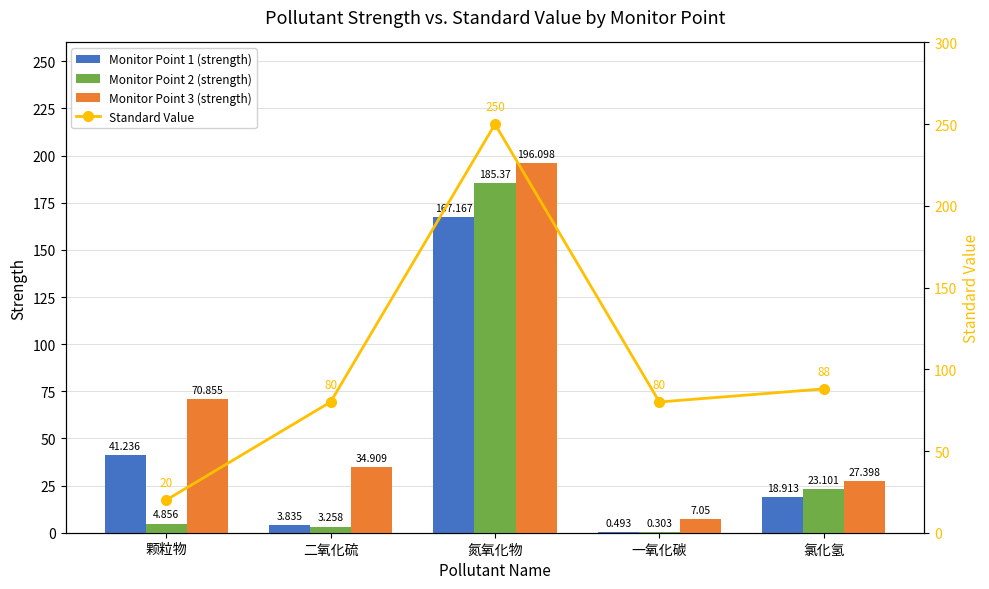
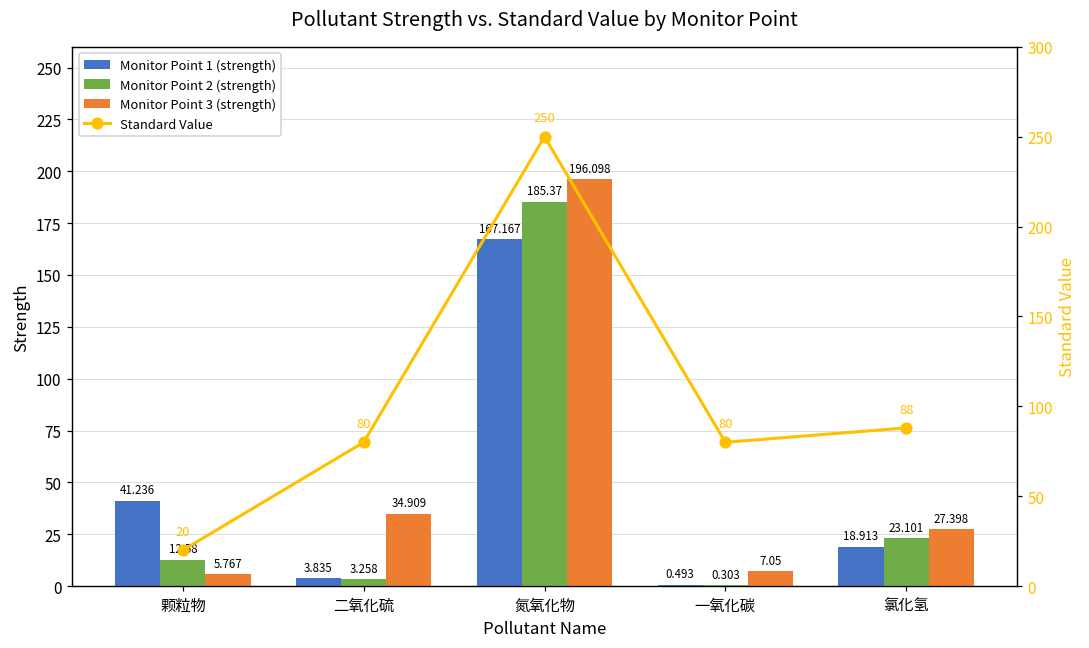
Monitor Point 2 (strength), 颗粒物: 4.856 -> 12.58
Monitor Point 3 (strength), 颗粒物: 70.855 -> 5.767
